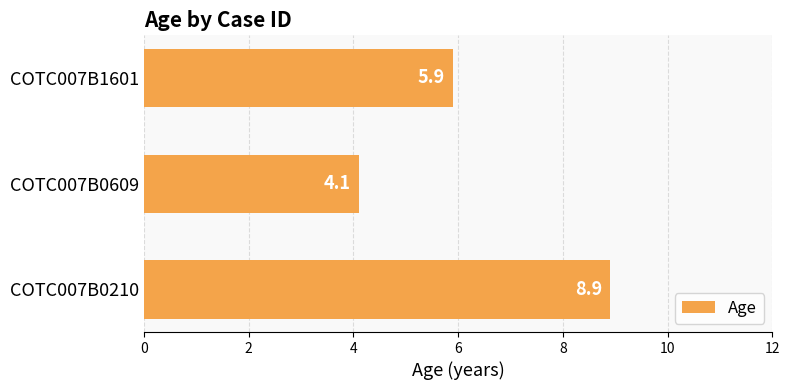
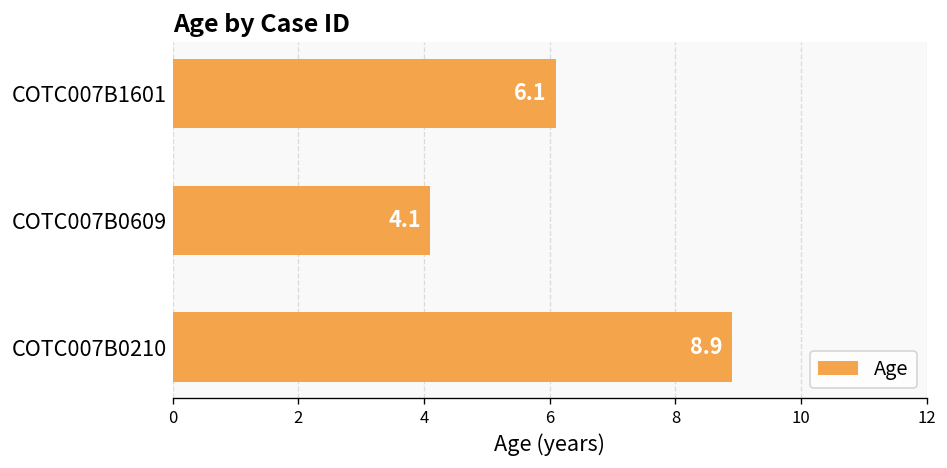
COTC007B1601: 5.9 -> 6.1
